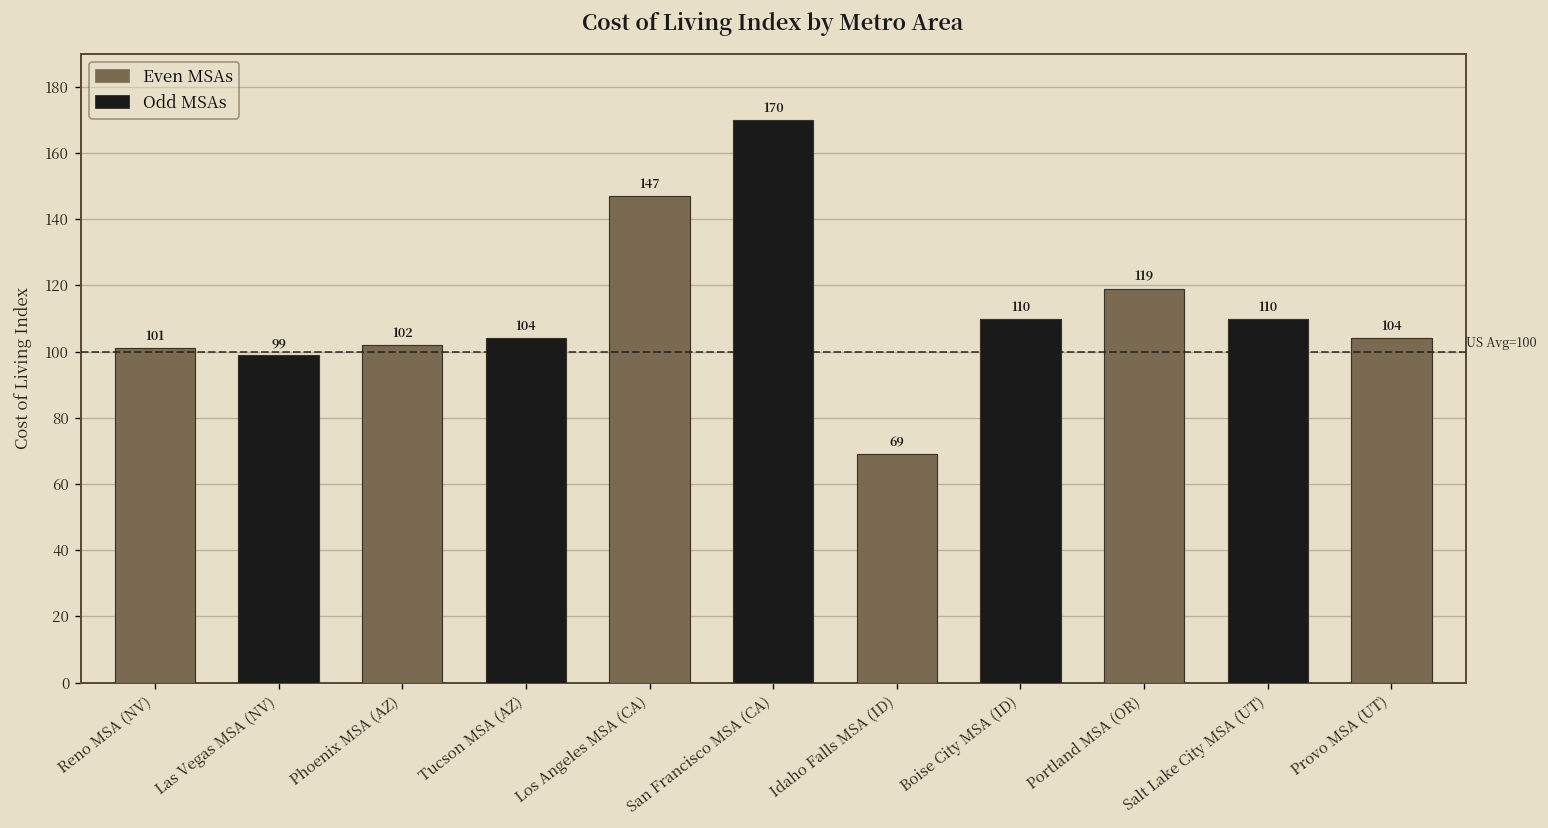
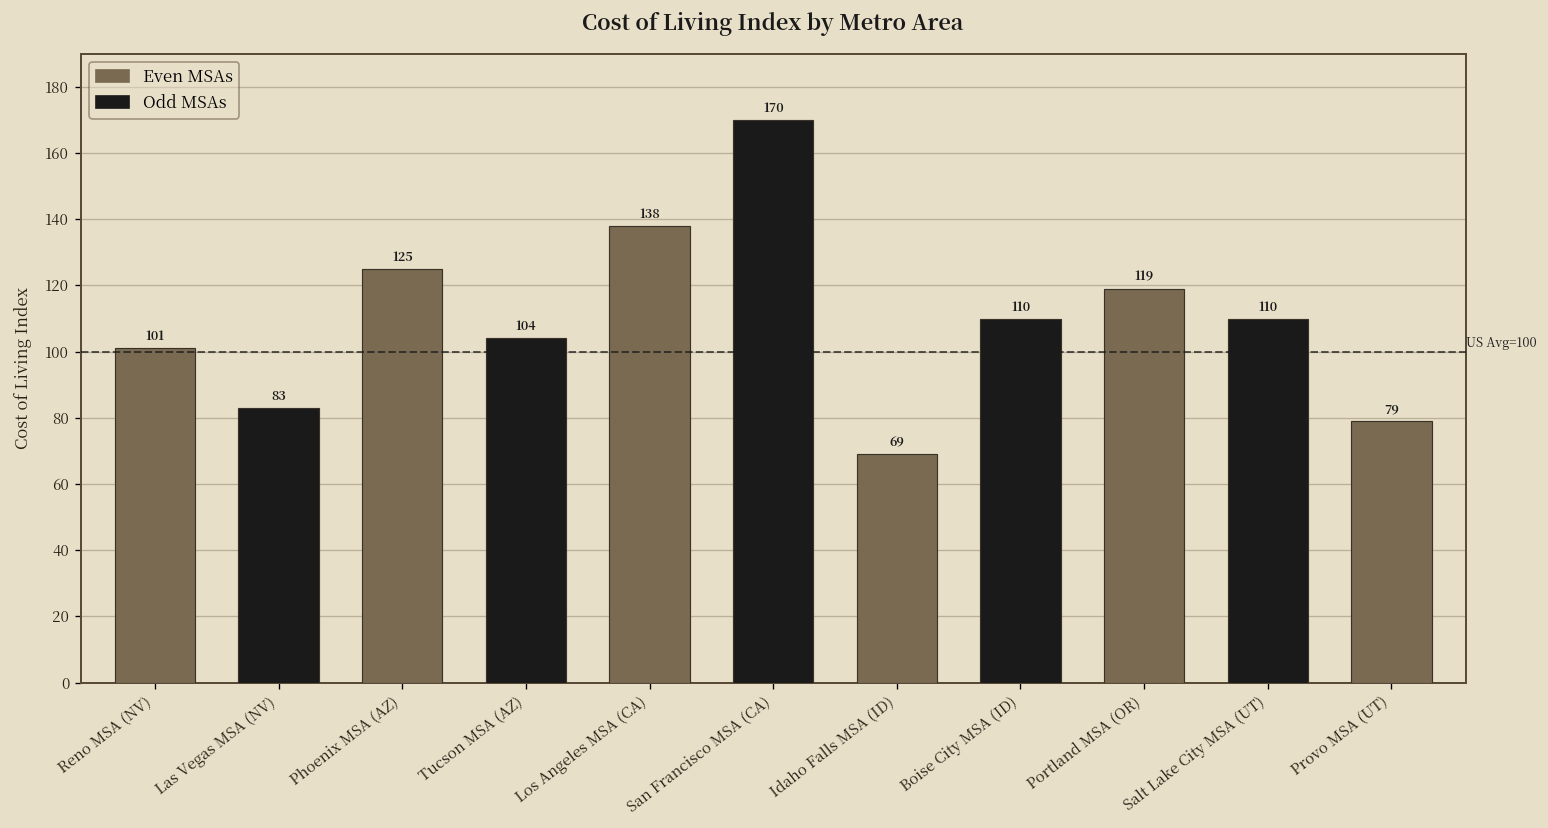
Las Vegas MSA (NV): 99 -> 83
Phoenix MSA (AZ): 102 -> 125
Los Angeles MSA (CA): 147 -> 138
Provo MSA (UT): 104 -> 79
